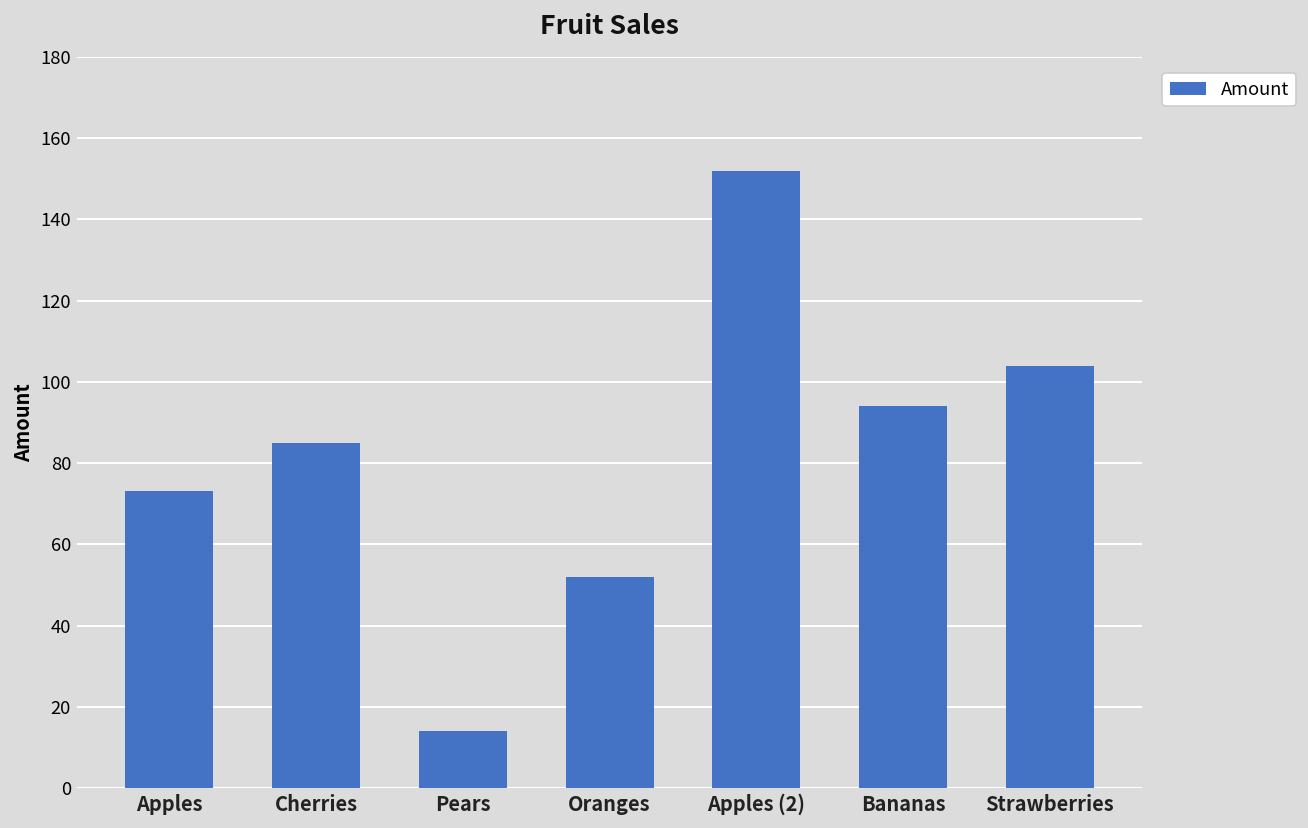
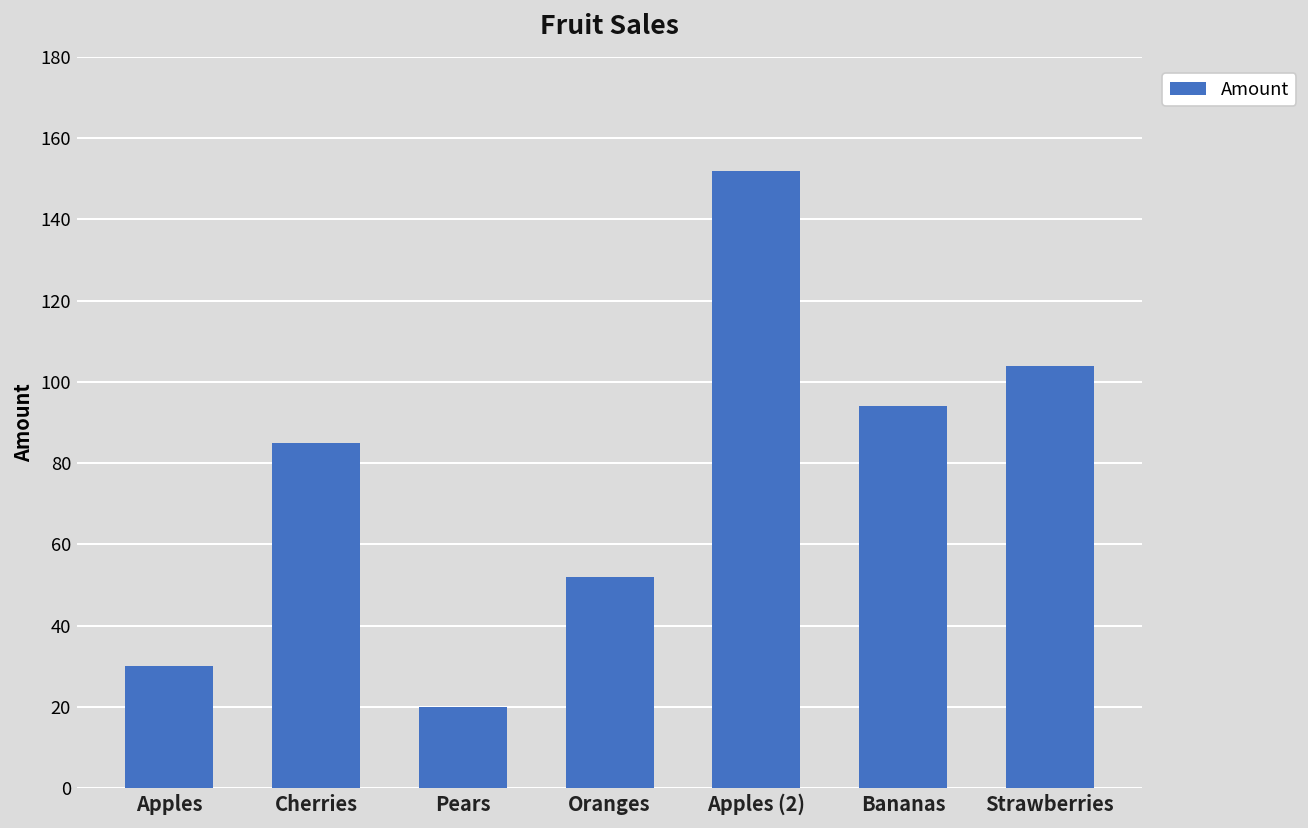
Apples: 73 -> 30
Pears: 14 -> 20
